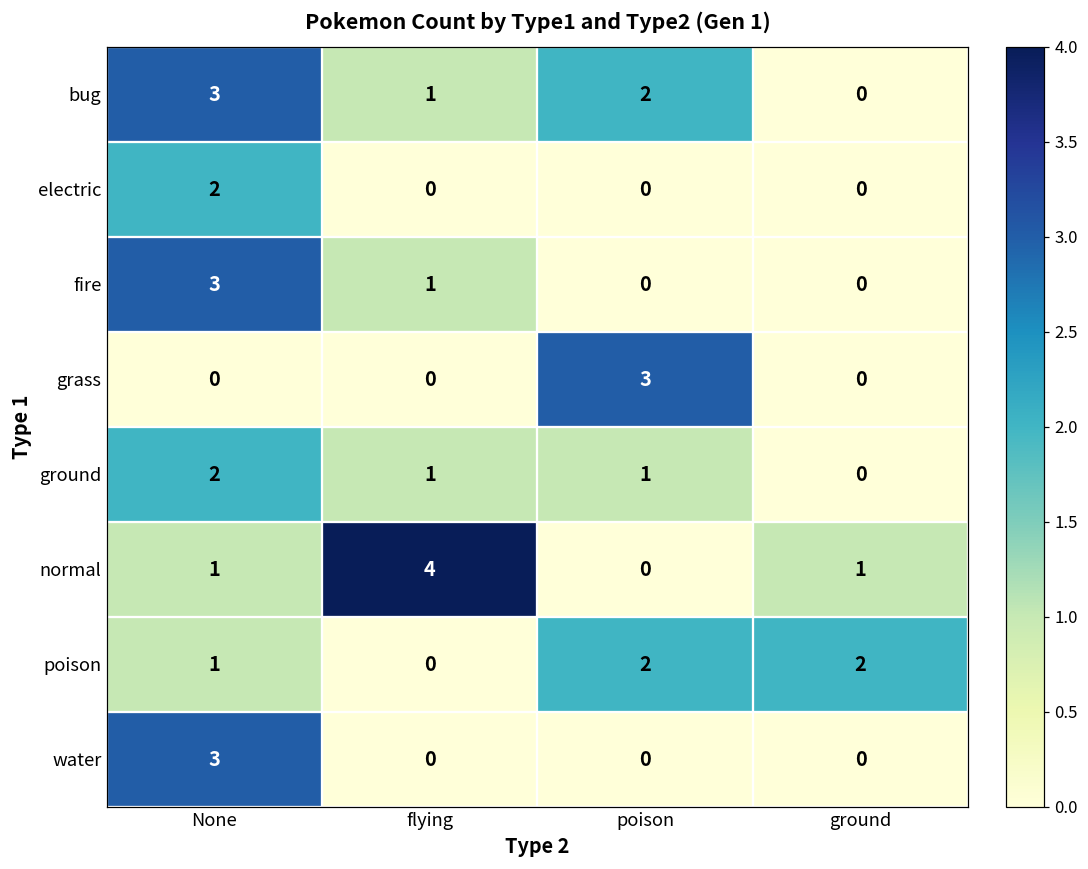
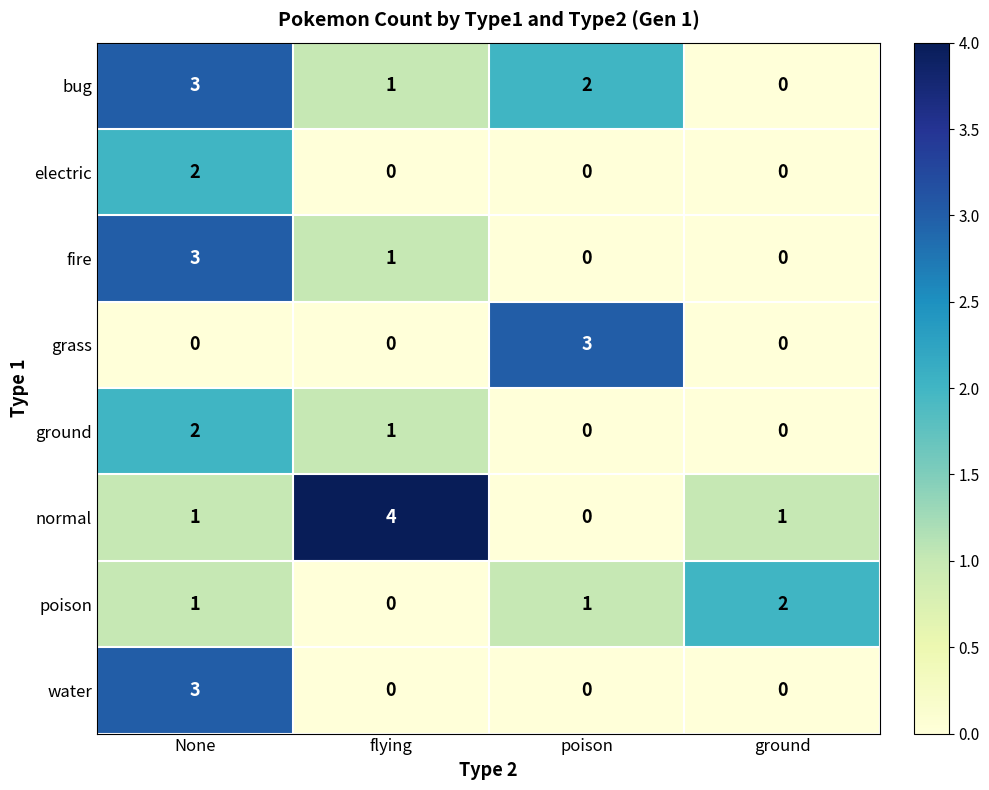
ground, poison: 1 -> 0
poison, poison: 2 -> 1
